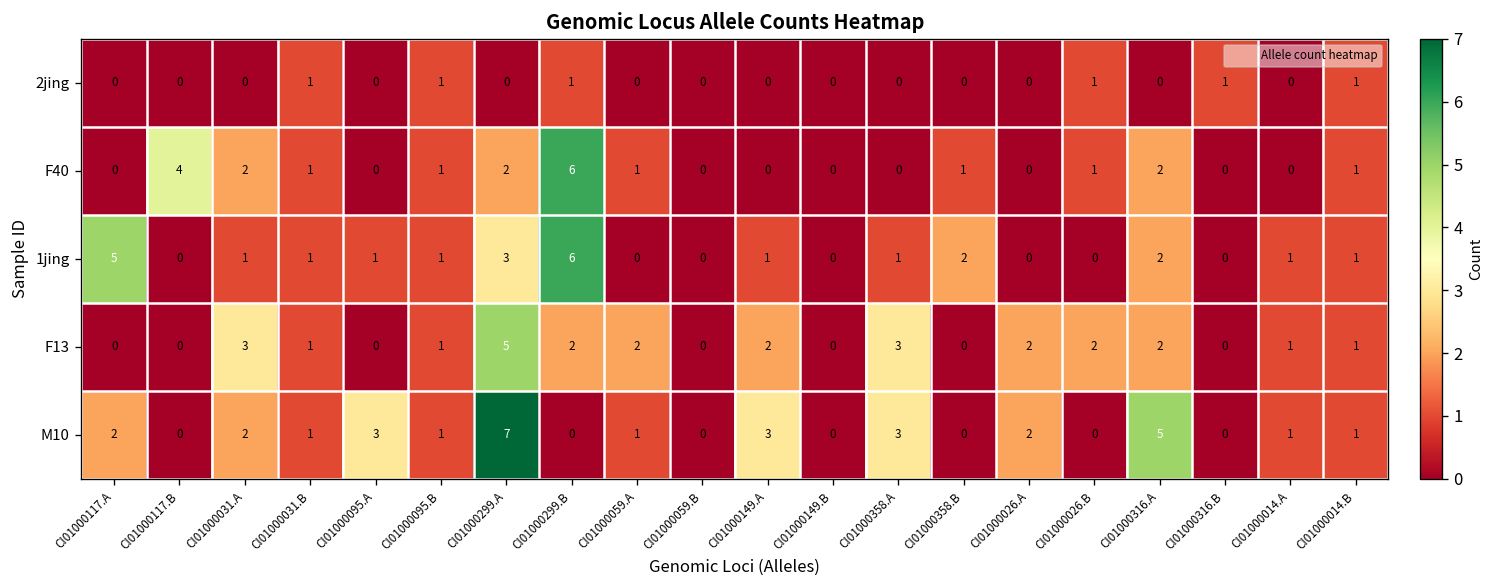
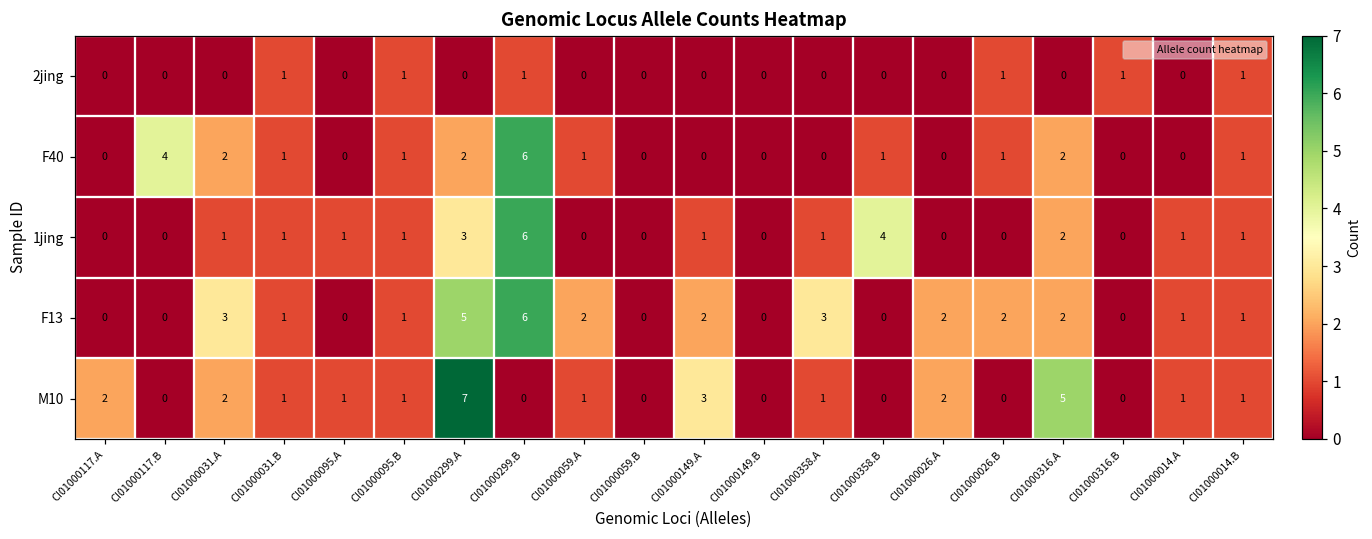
1jing, CI01000117.A: 5 -> 0
1jing, CI01000358.B: 2 -> 4
F13, CI01000299.B: 2 -> 6
M10, CI01000095.A: 3 -> 1
M10, CI01000358.A: 3 -> 1
